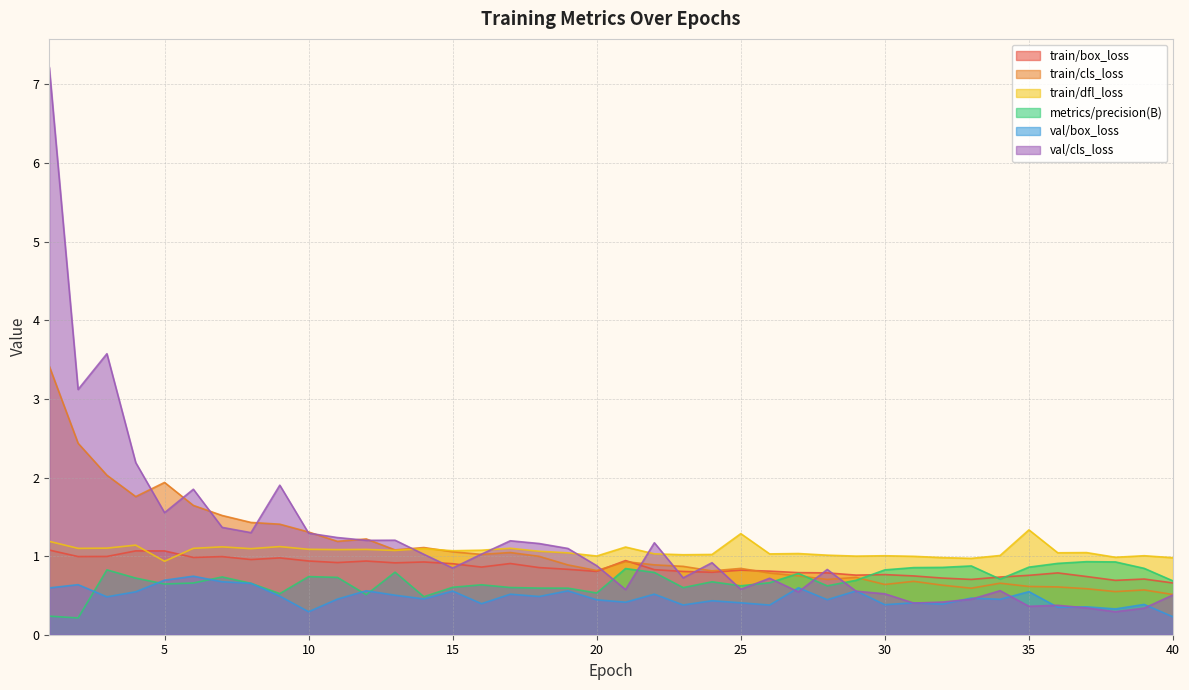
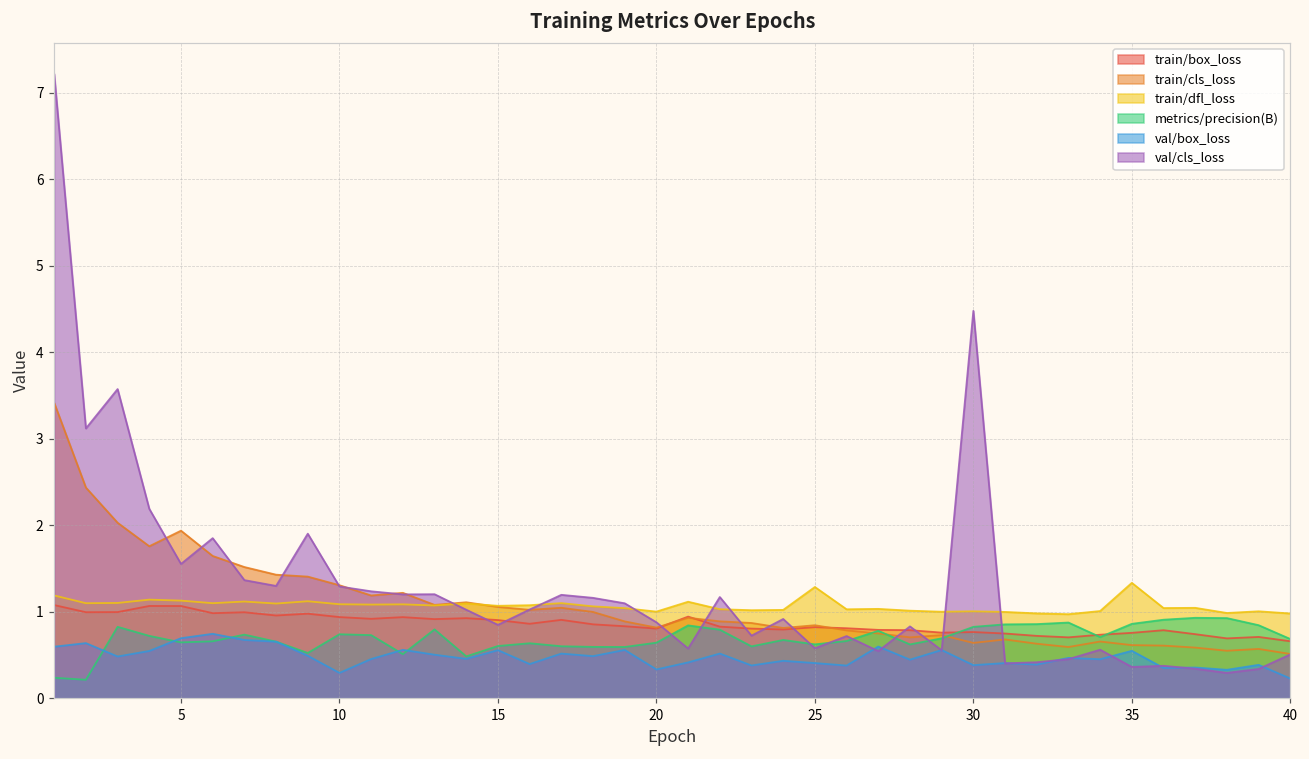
train/dfl_loss, 5: 0.9 -> 1.1
metrics/precision(B), 20: 0.5 -> 0.6
val/box_loss, 20: 0.4 -> 0.3
val/cls_loss, 30: 0.5 -> 4.5
